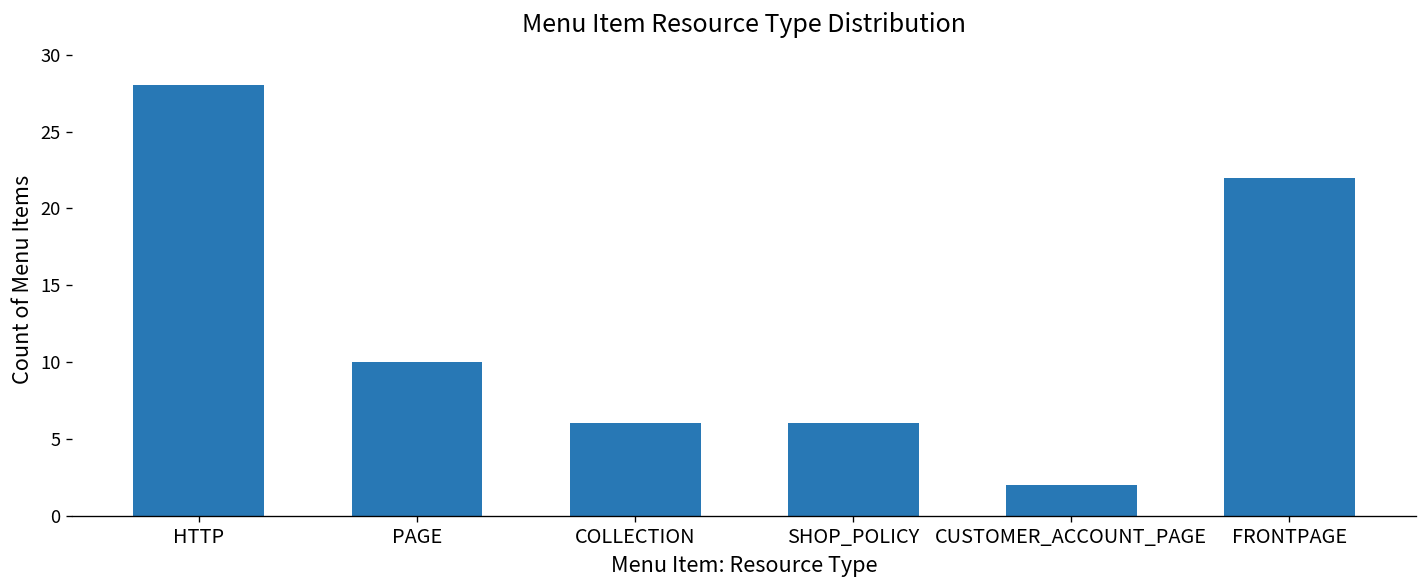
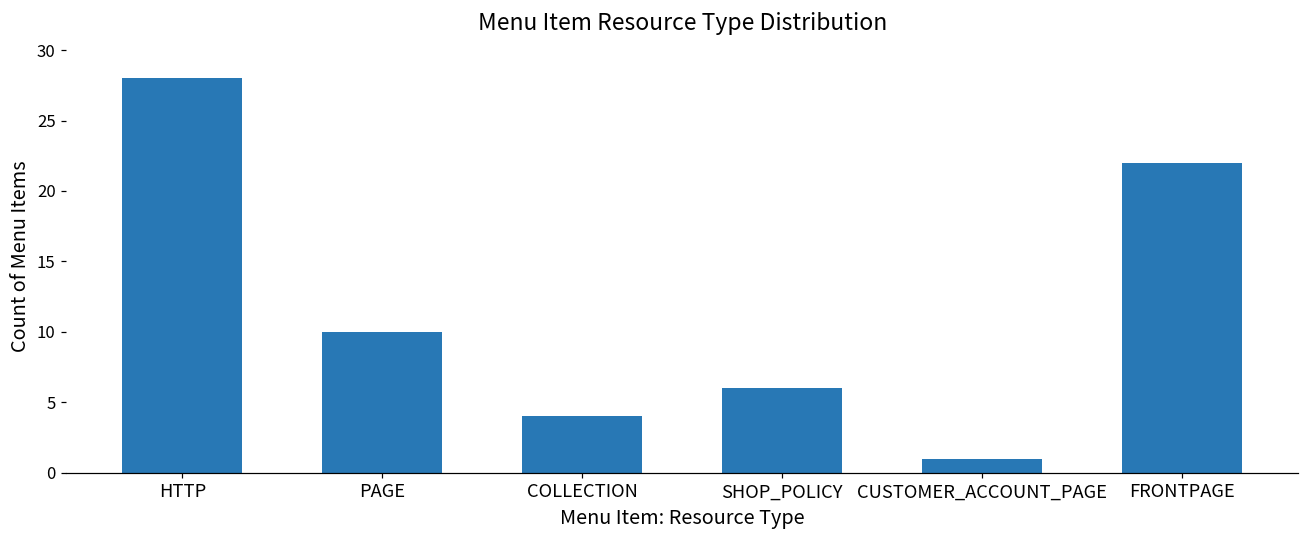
COLLECTION: 6 -> 4
CUSTOMER_ACCOUNT_PAGE: 2 -> 1
